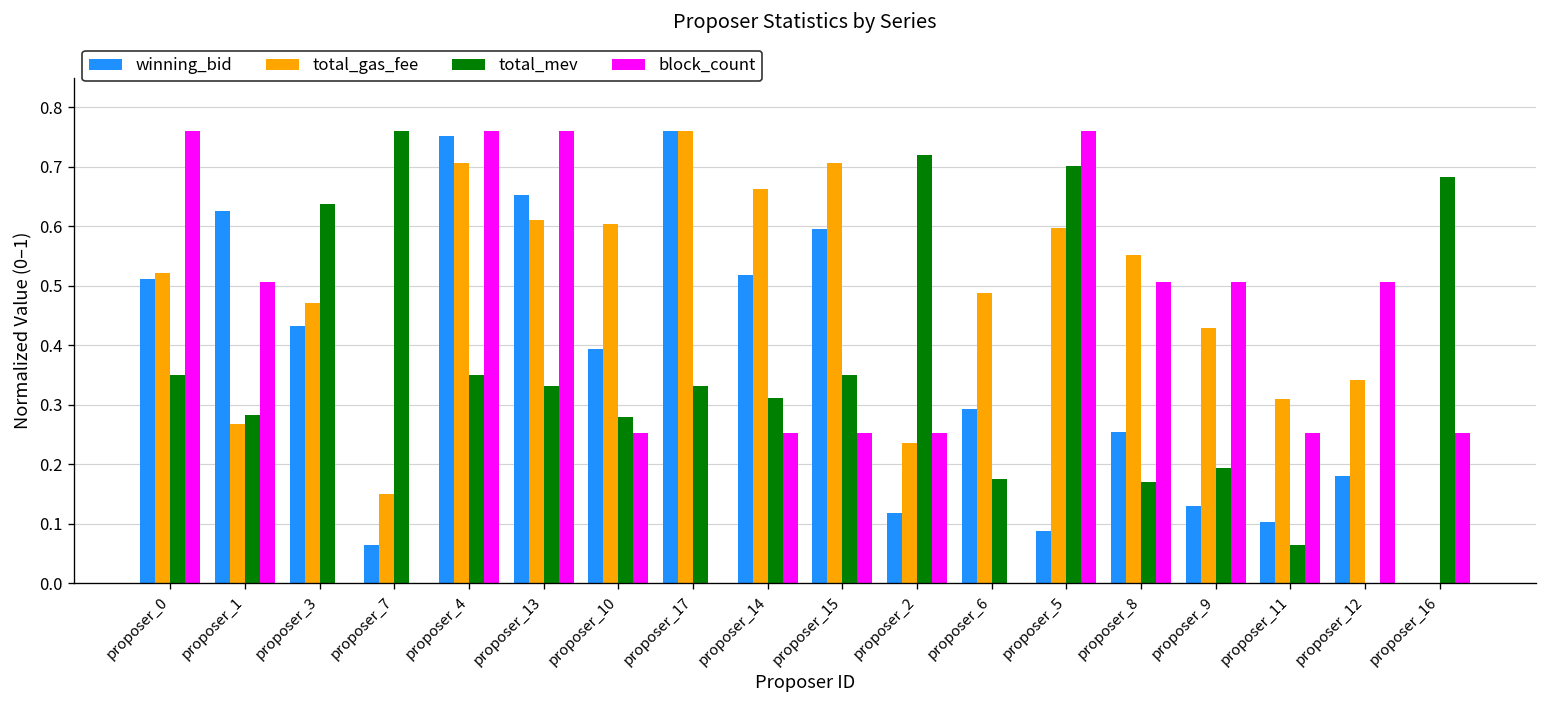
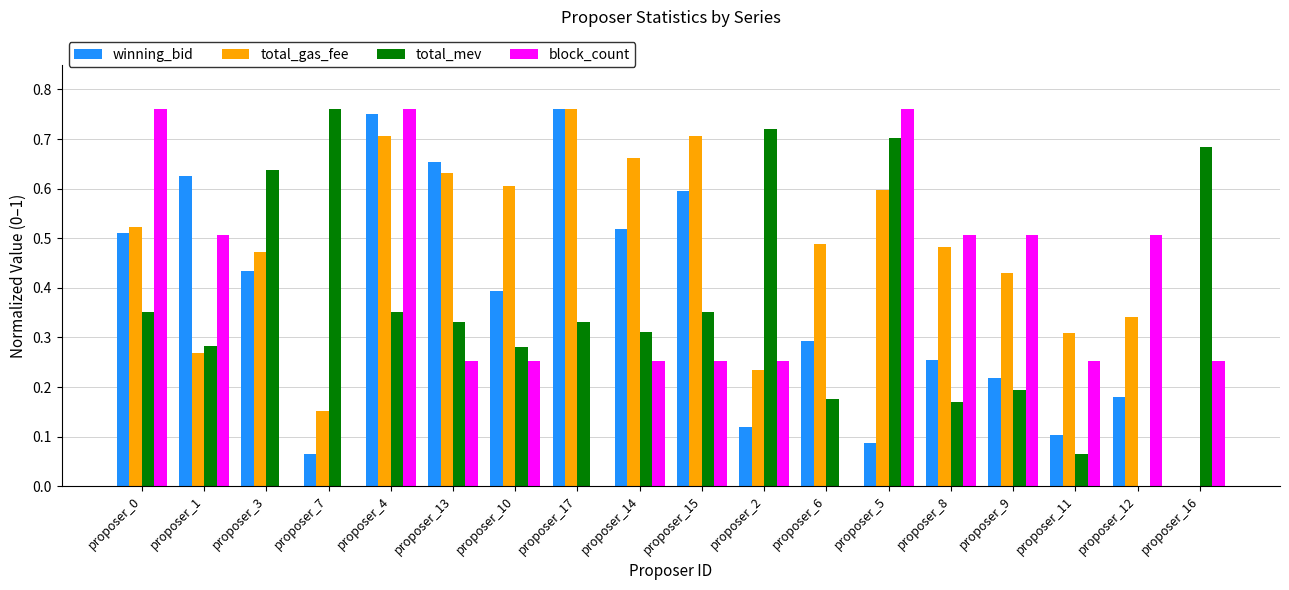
total_gas_fee, proposer_13: 0.61 -> 0.63
block_count, proposer_13: 0.76 -> 0.25
total_gas_fee, proposer_8: 0.55 -> 0.48
winning_bid, proposer_9: 0.13 -> 0.22
